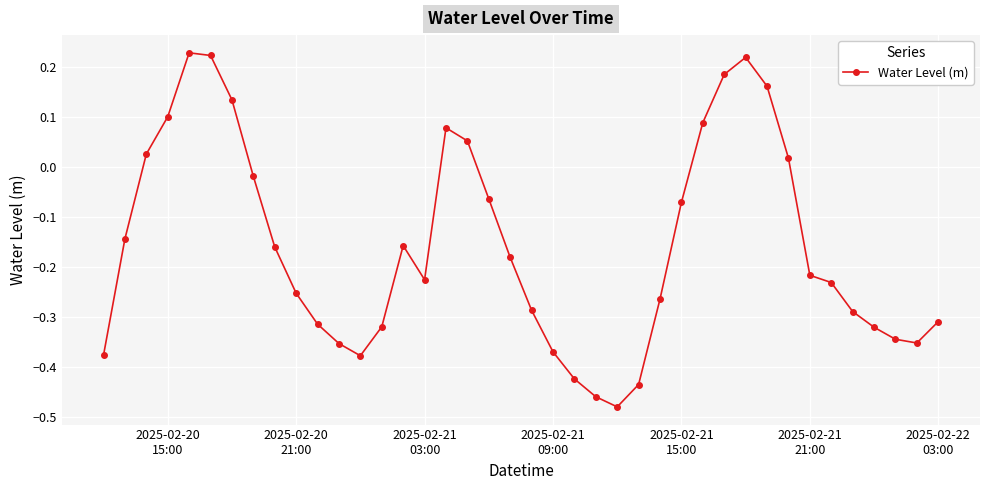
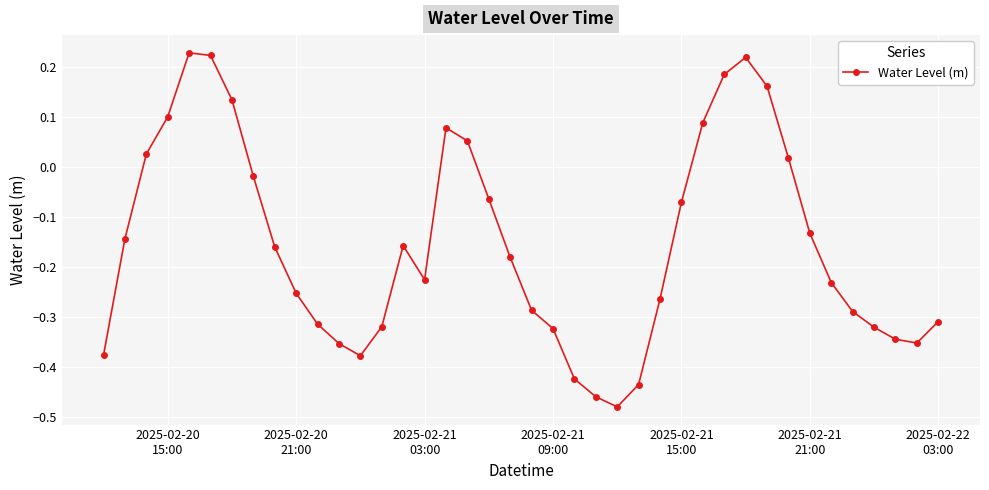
2025-02-21 09:00: -0.37 -> -0.32
2025-02-21 21:00: -0.22 -> -0.13
